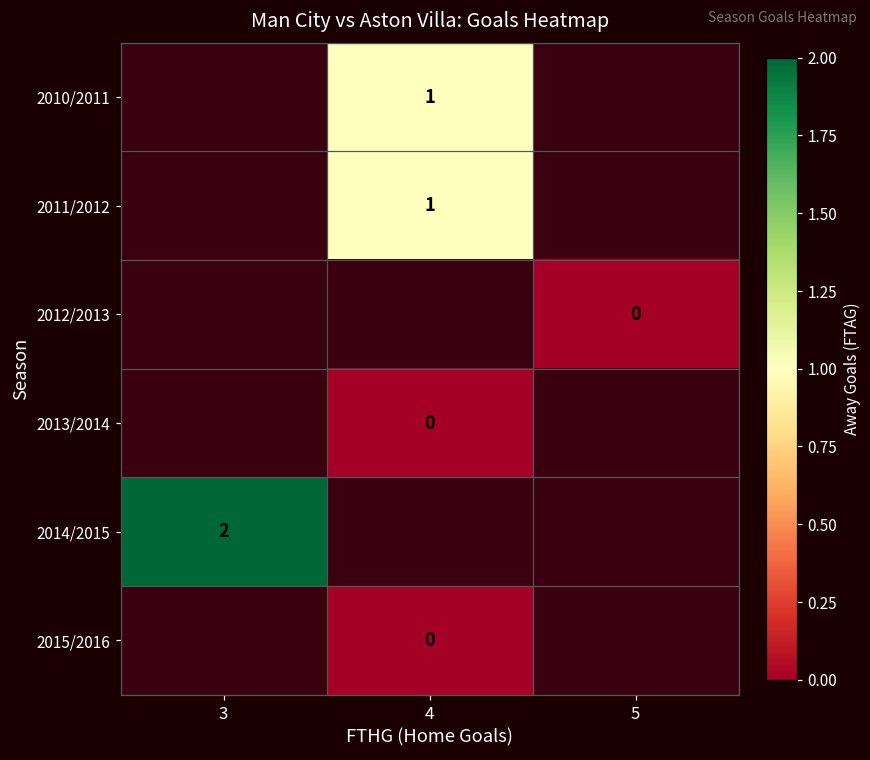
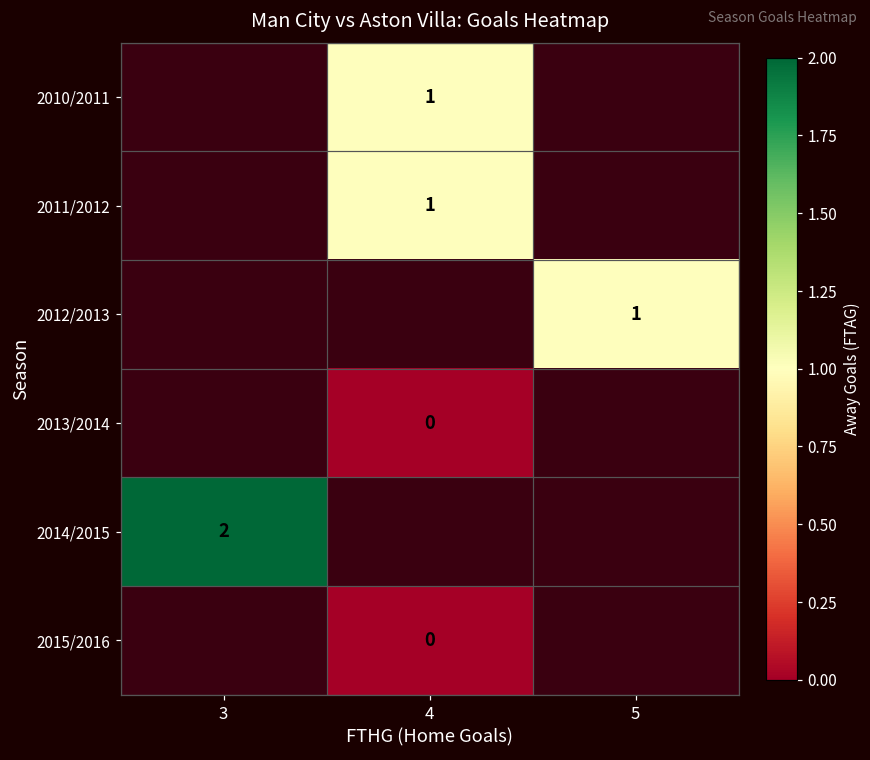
2012/2013, 5: 0 -> 1
